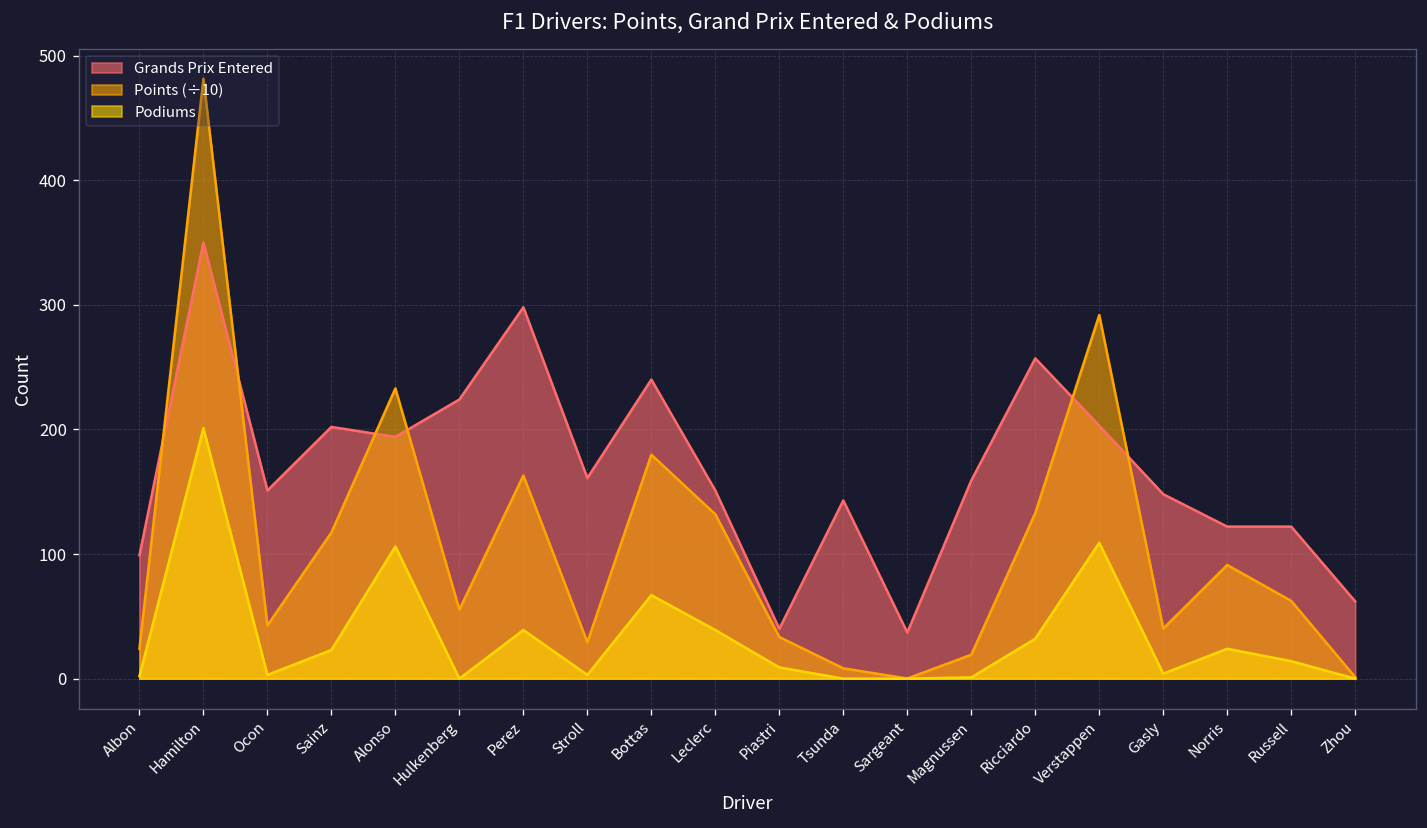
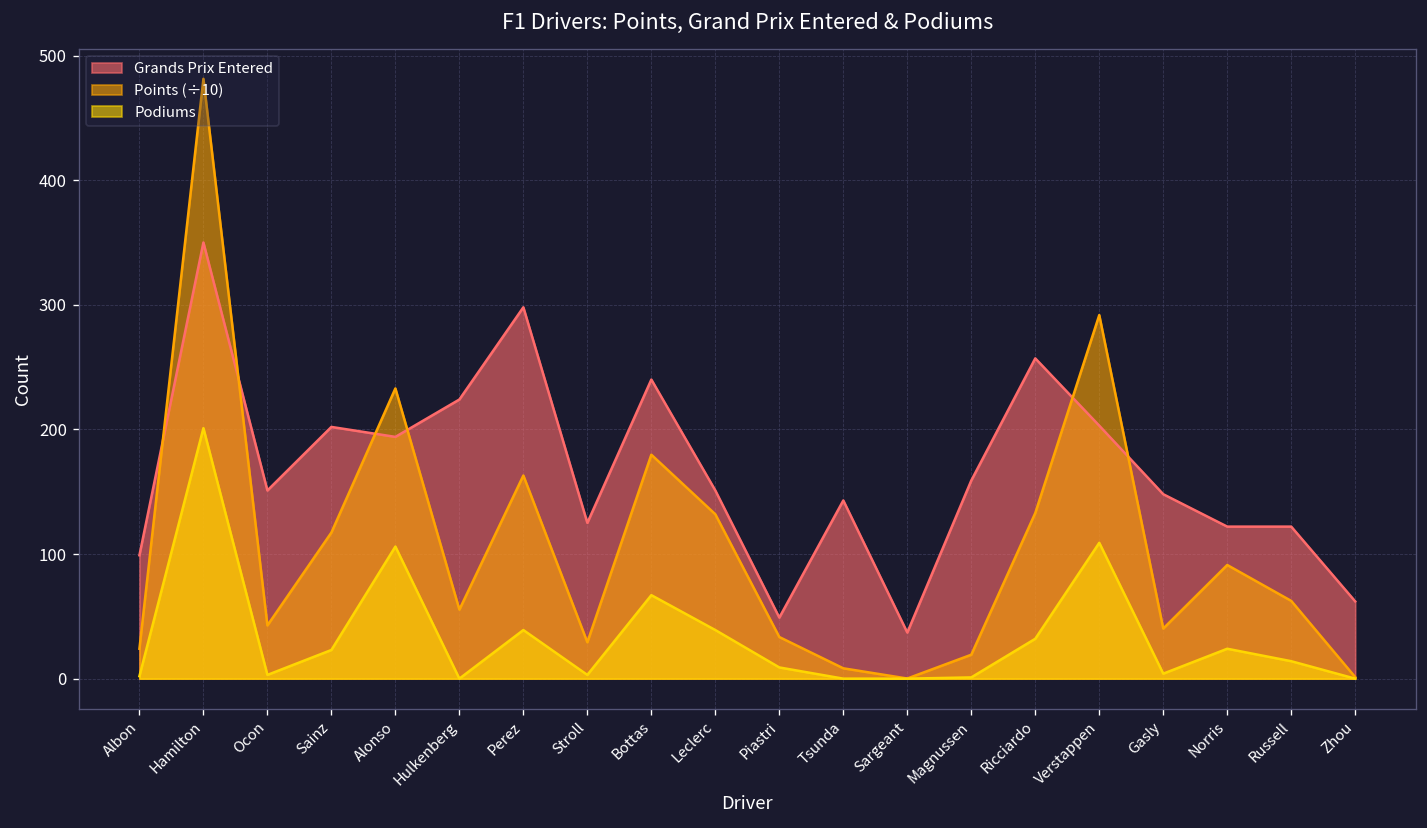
Grands Prix Entered, Stroll: 161 -> 125
Grands Prix Entered, Piastri: 40 -> 49
